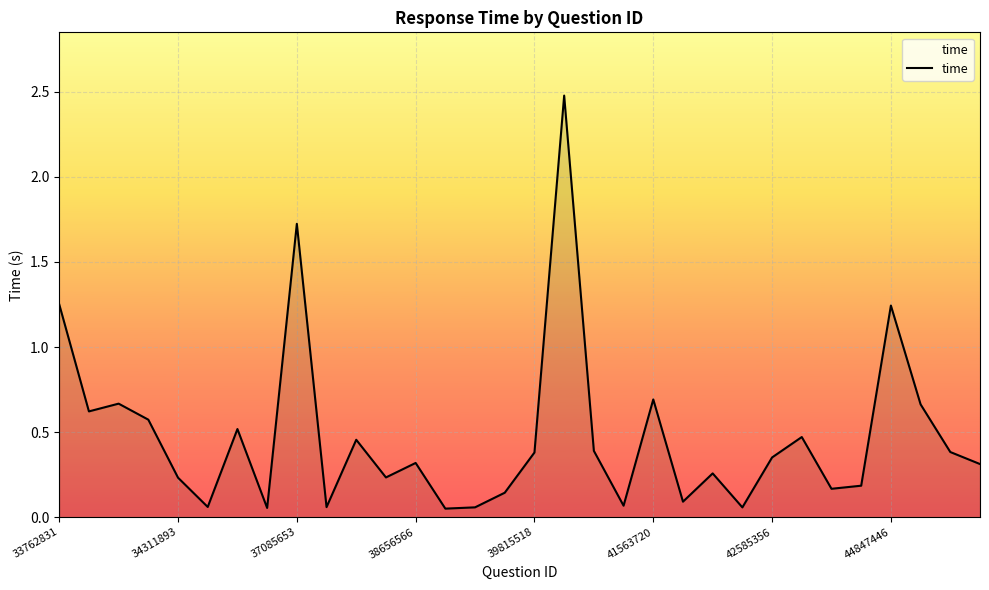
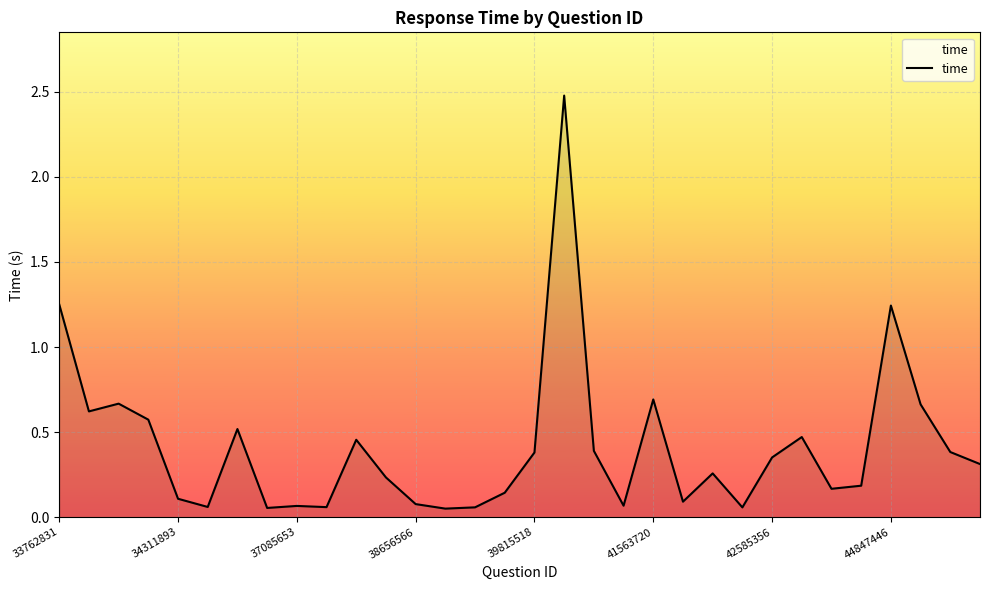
34311893: 0.23 -> 0.11
37085653: 1.72 -> 0.07
38656566: 0.32 -> 0.08
